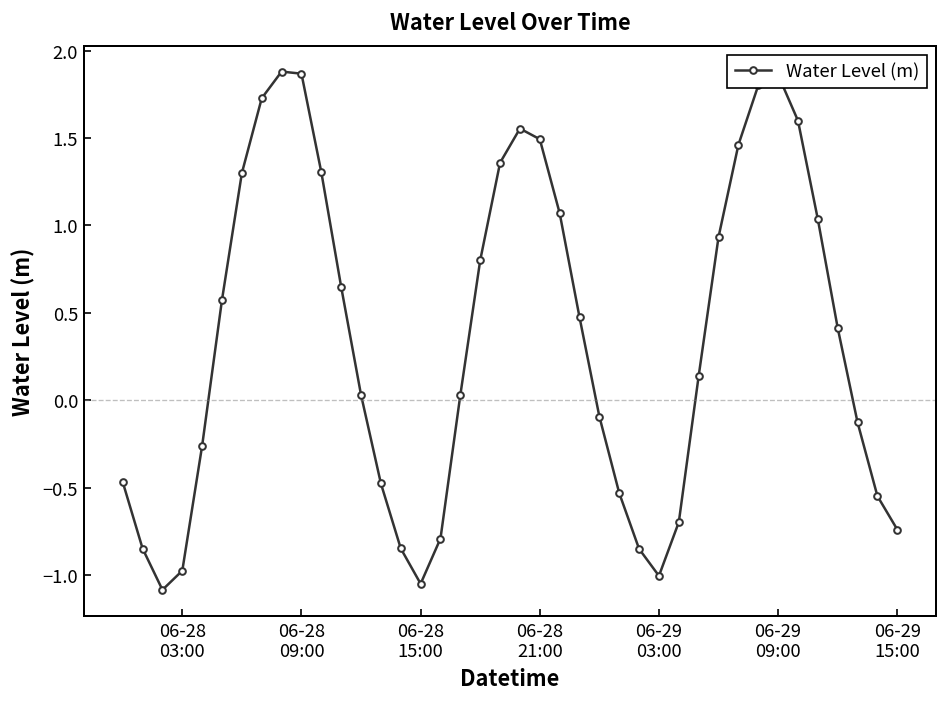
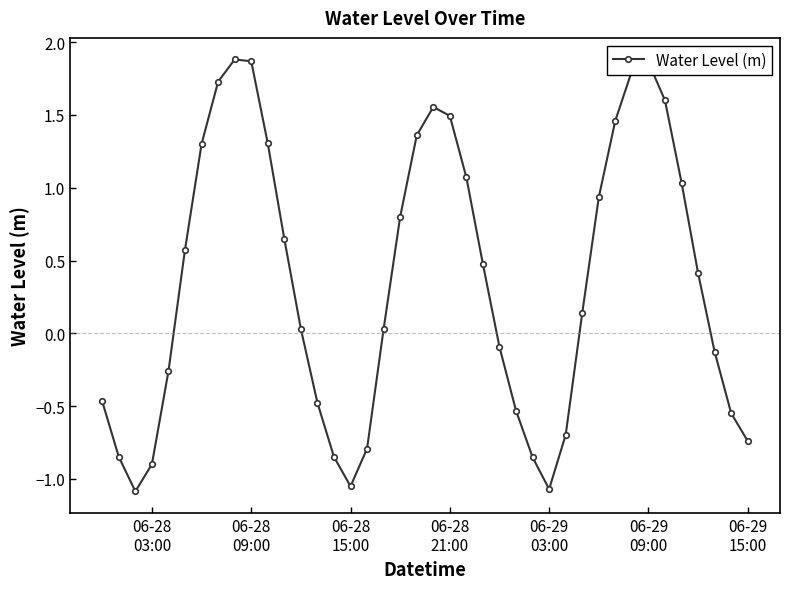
06-28 03:00: -0.98 -> -0.90
06-29 03:00: -1.01 -> -1.07
